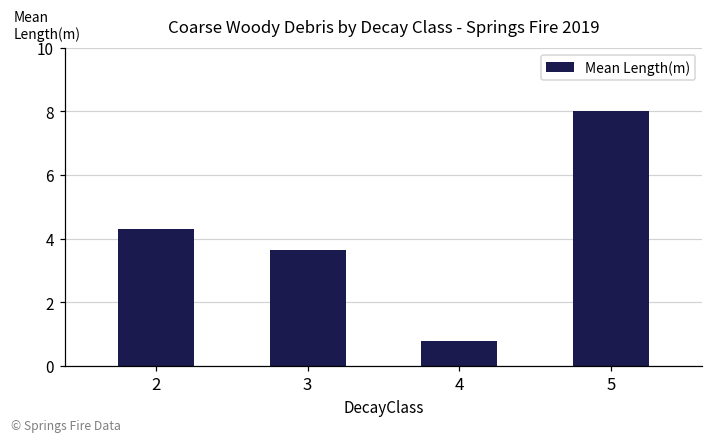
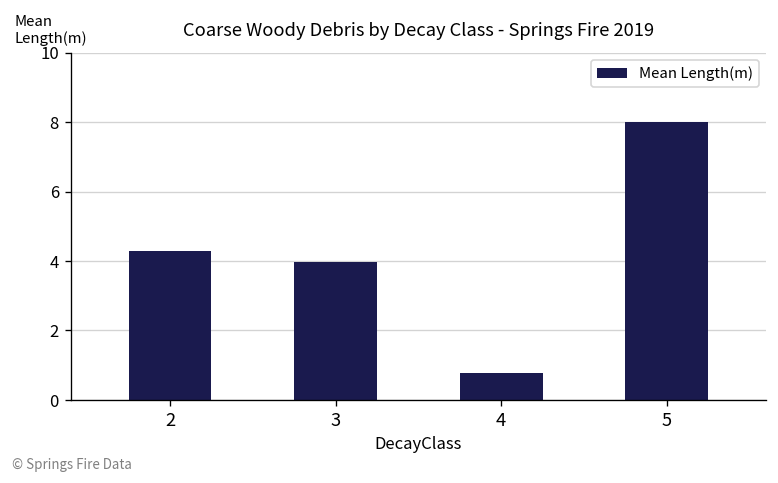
3: 3.6 -> 4.0
